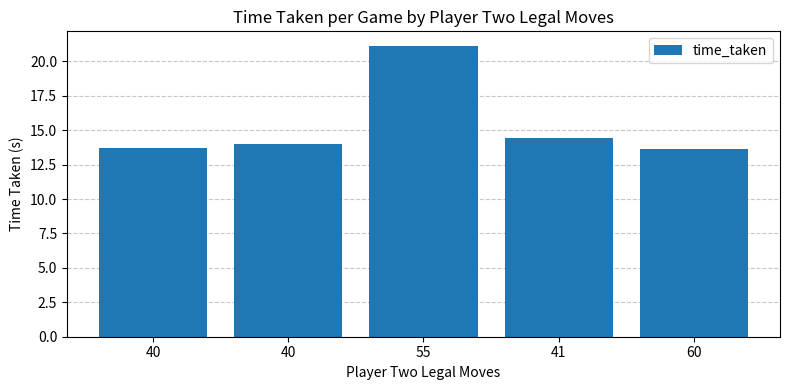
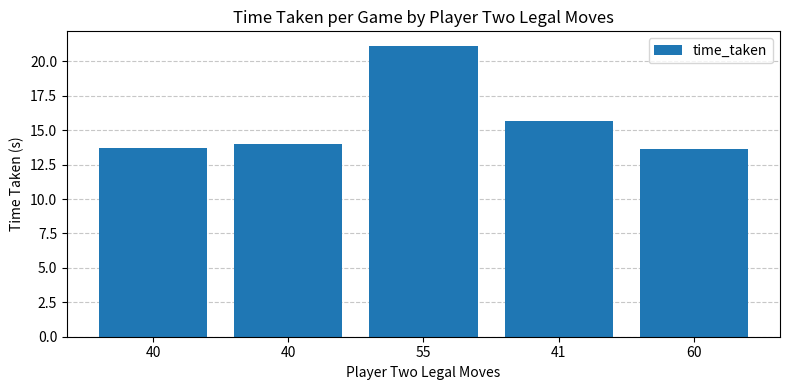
41: 14.4 -> 15.6
